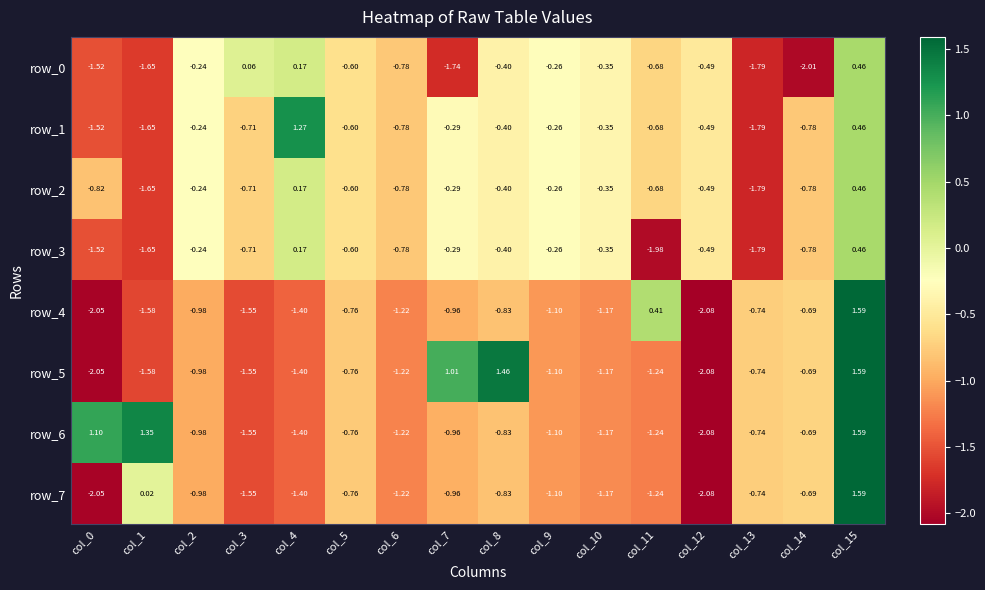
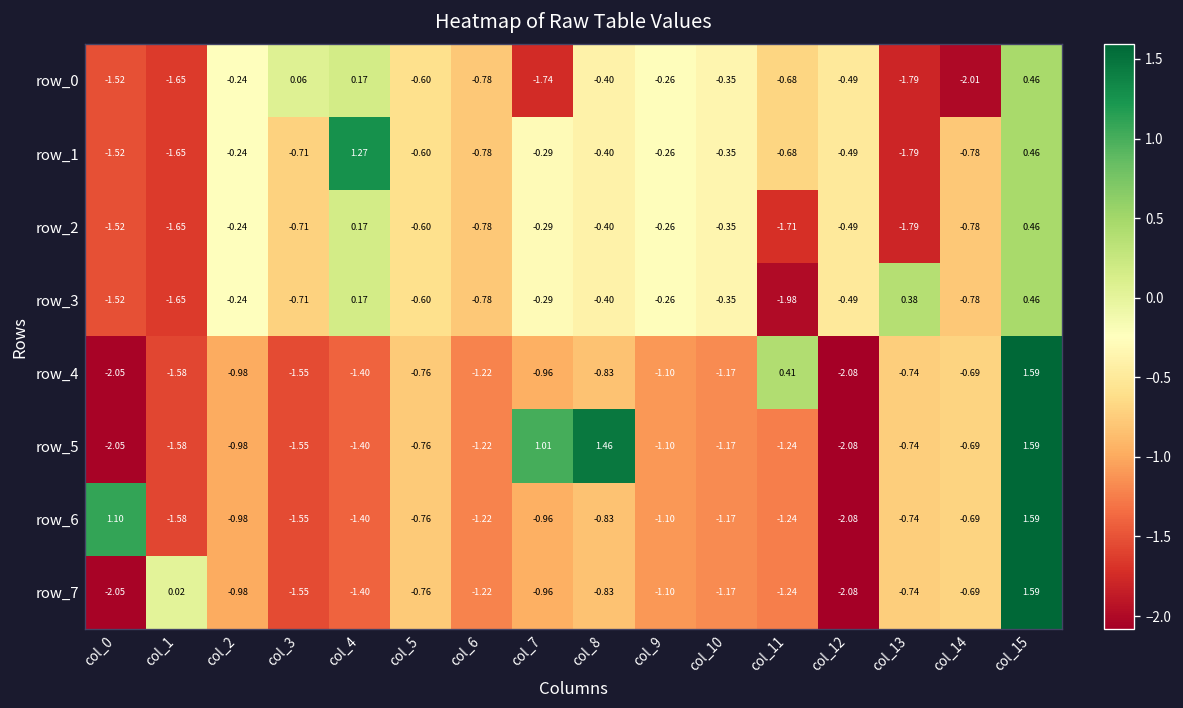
row_2, col_0: -0.82 -> -1.52
row_2, col_11: -0.68 -> -1.71
row_3, col_13: -1.79 -> 0.38
row_6, col_1: 1.35 -> -1.58
